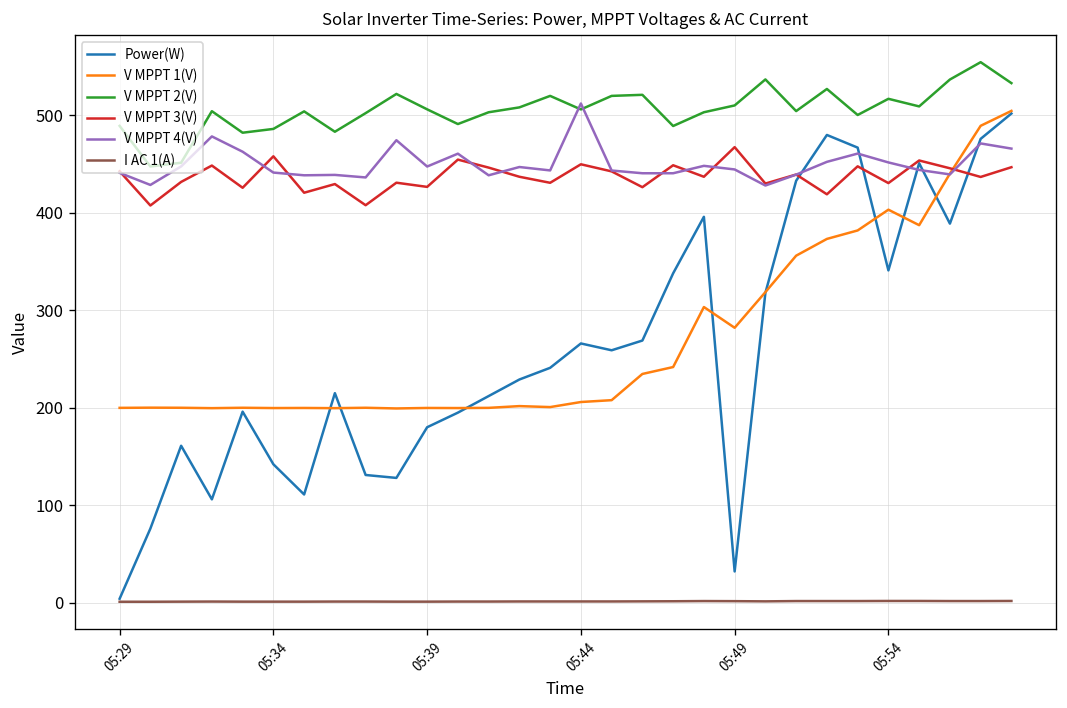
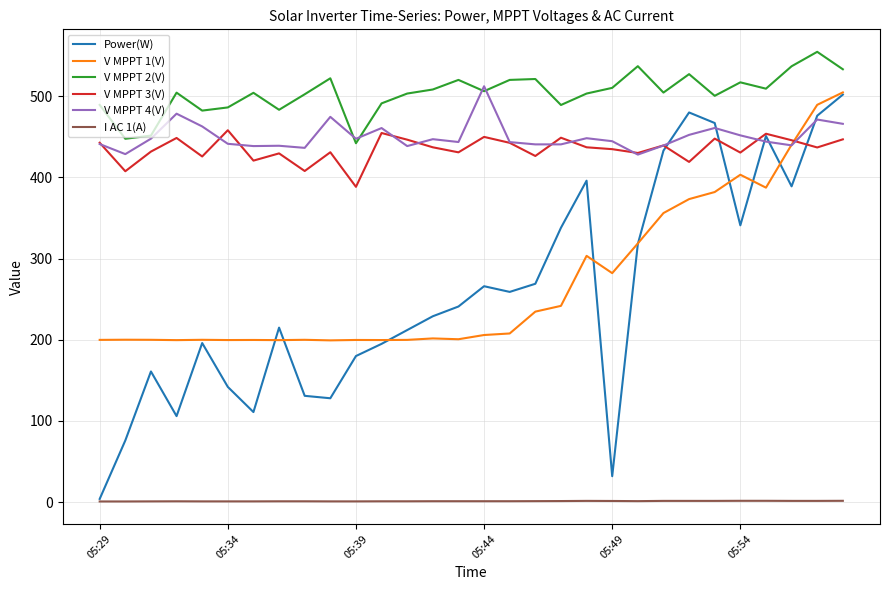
V MPPT 2(V), 05:39: 510 -> 440
V MPPT 3(V), 05:39: 430 -> 390
V MPPT 3(V), 05:49: 470 -> 430
